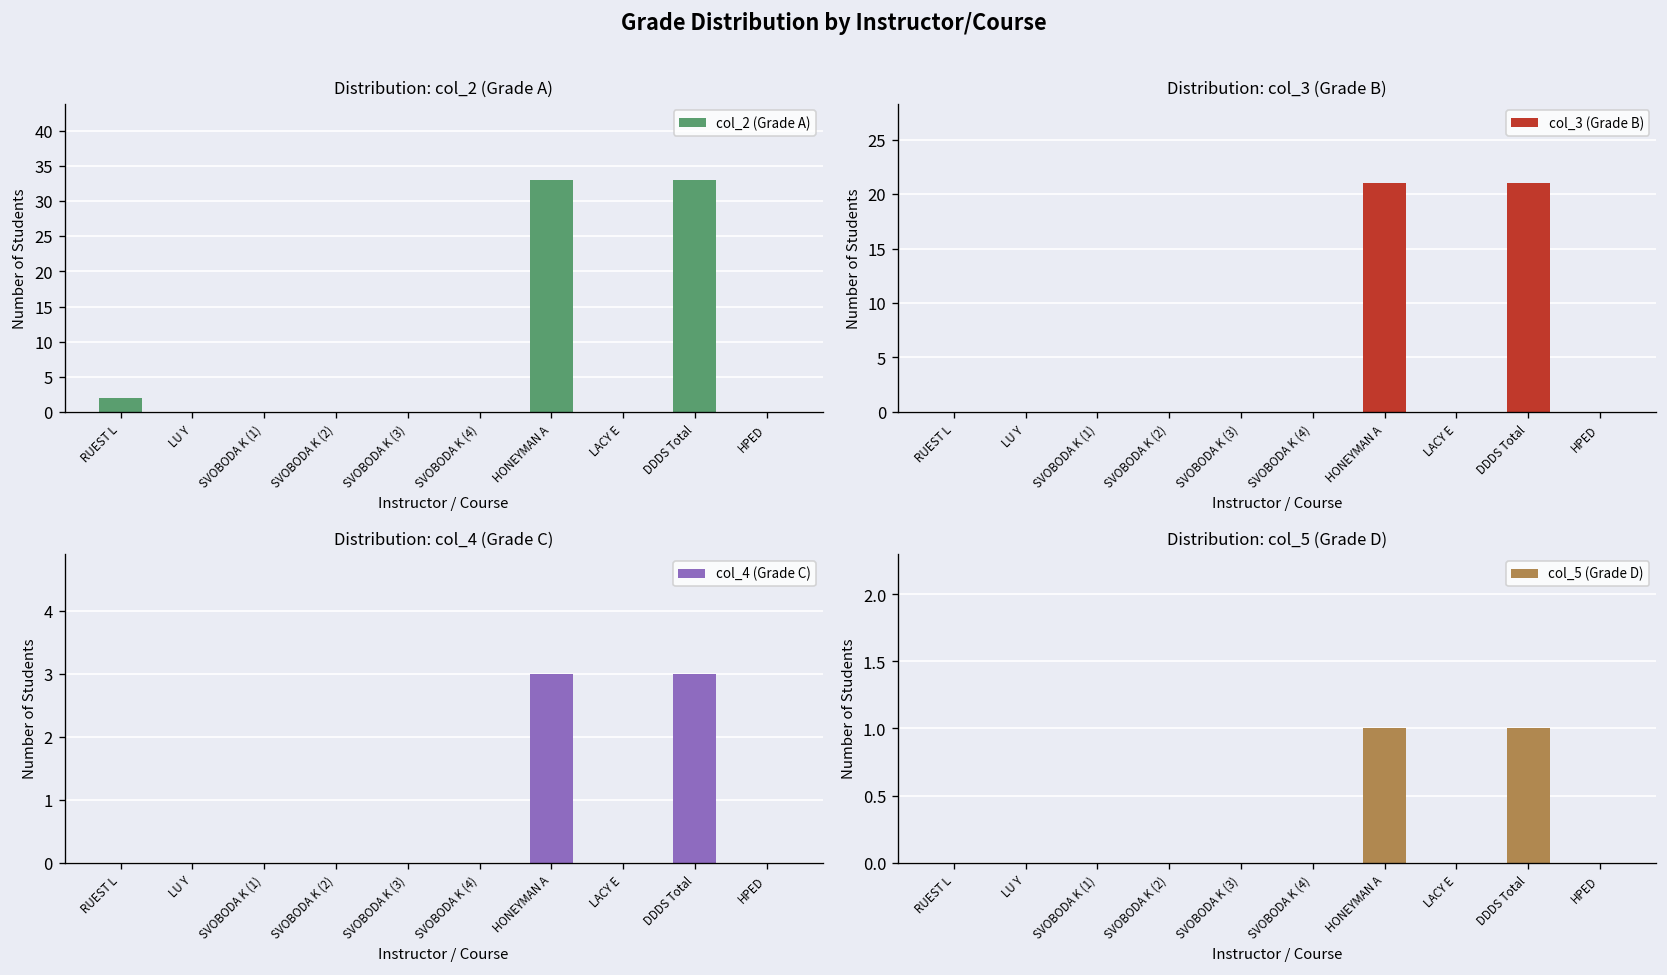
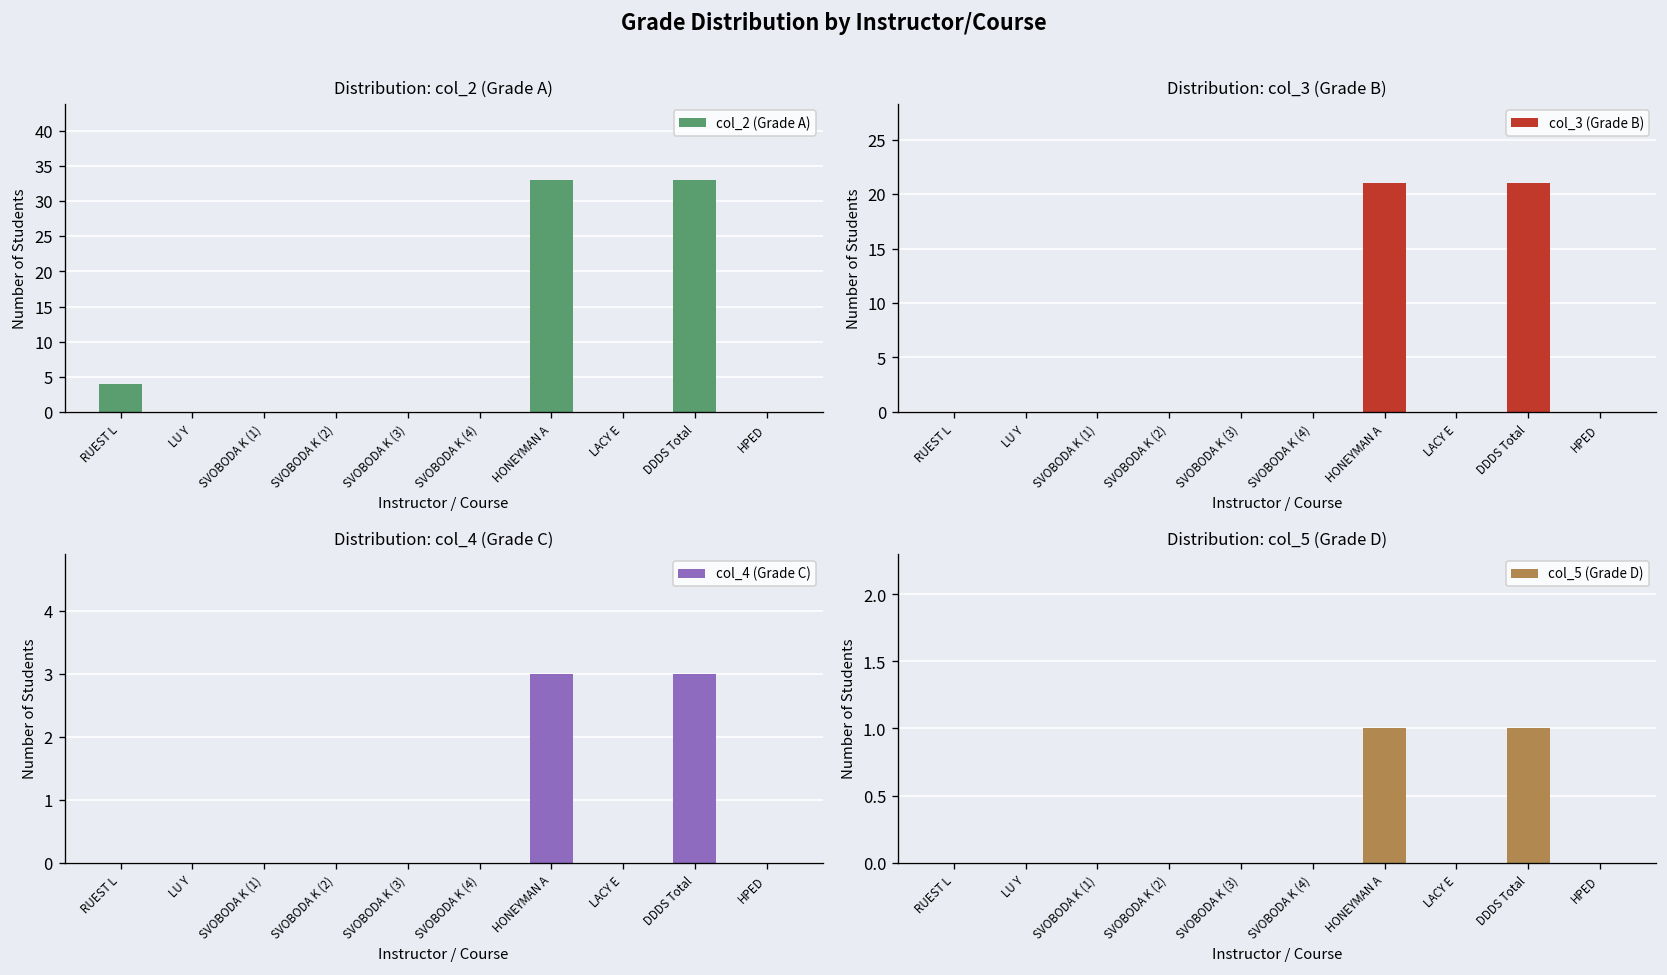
Distribution: col_2 (Grade A), RUEST L: 2 -> 4
